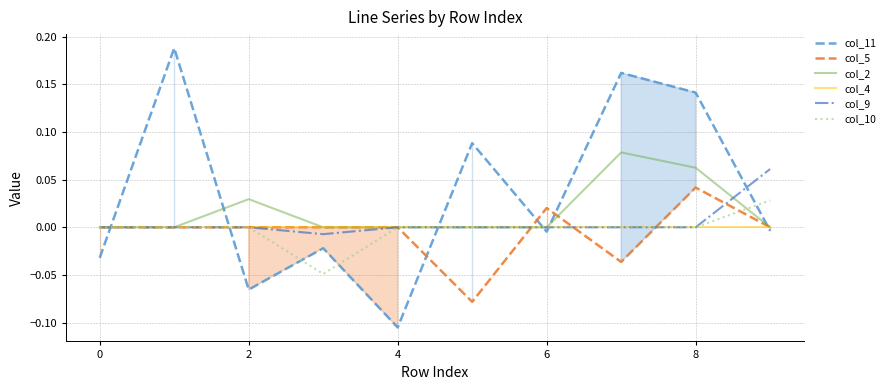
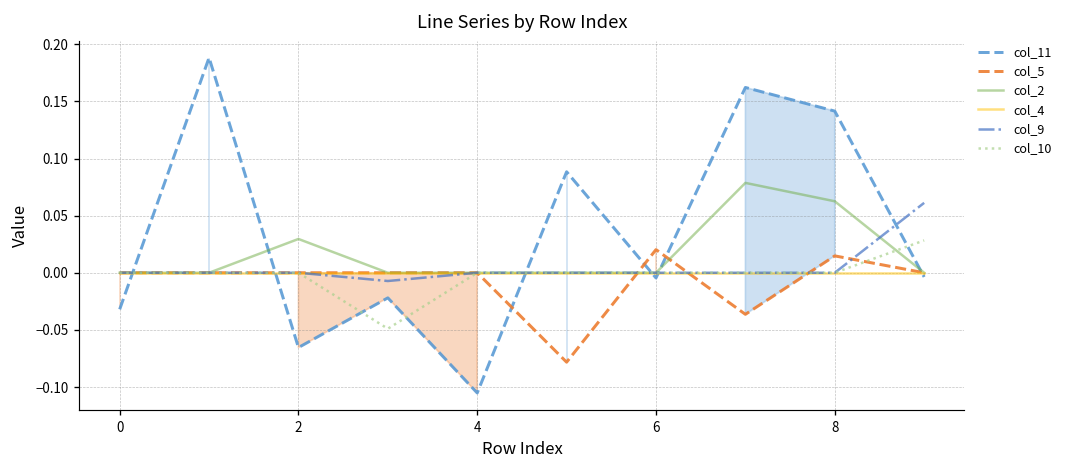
col_5, 8: 0.04 -> 0.01
